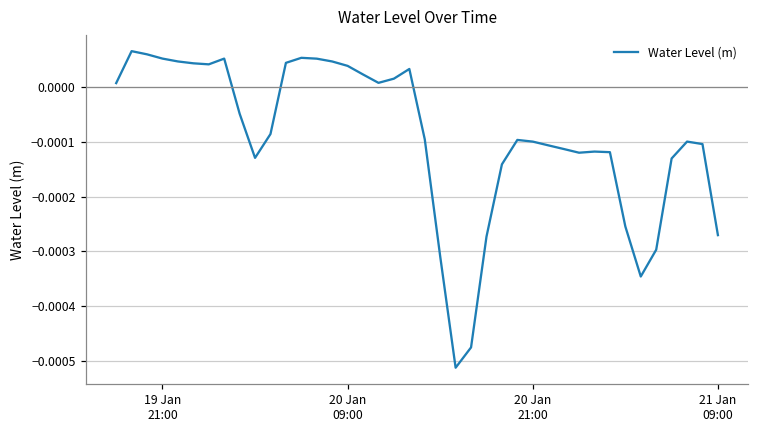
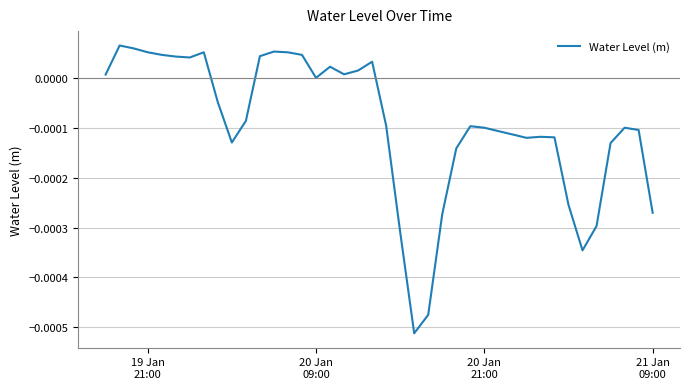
20 Jan 09:00: 0.00004 -> 0.00000
